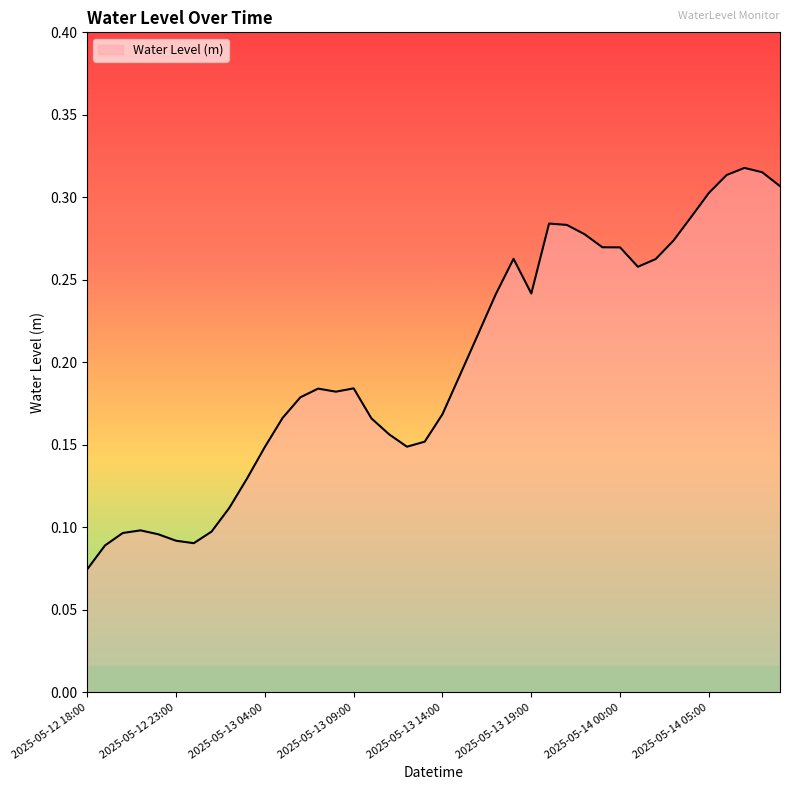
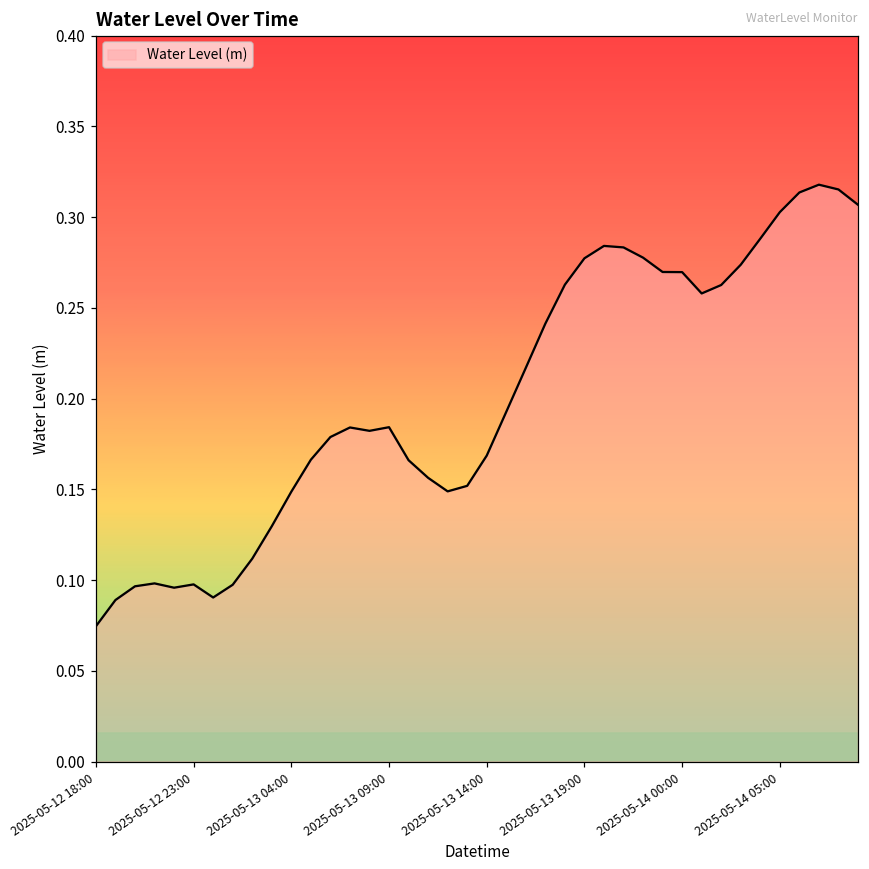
2025-05-12 23:00: 0.092 -> 0.098
2025-05-13 19:00: 0.242 -> 0.277
